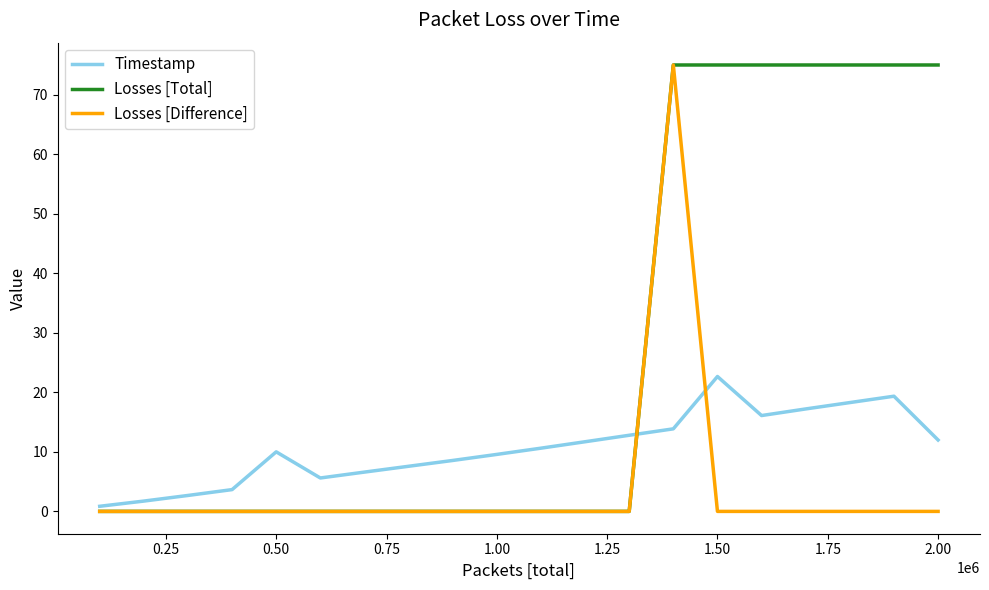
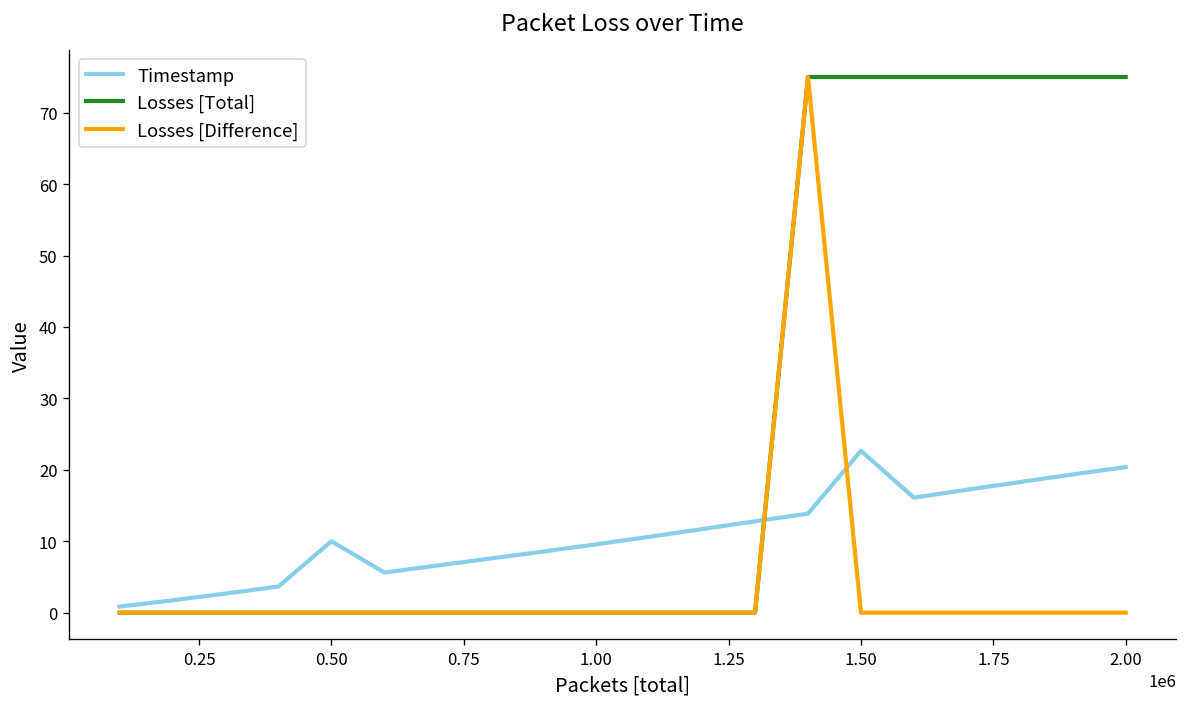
Timestamp, 2.00: 12 -> 20
